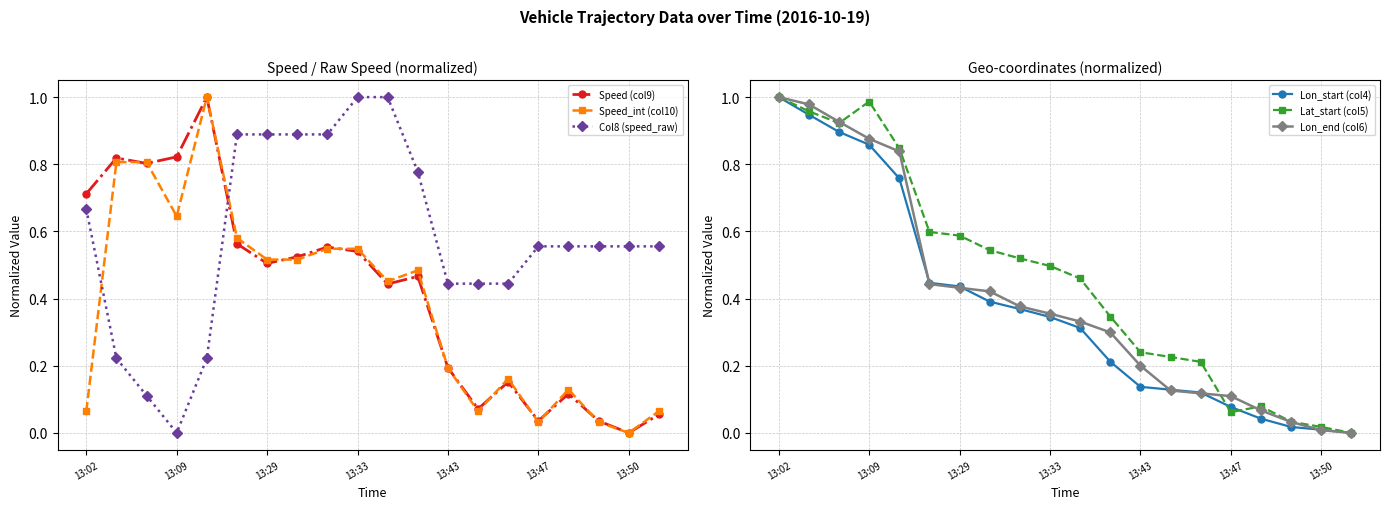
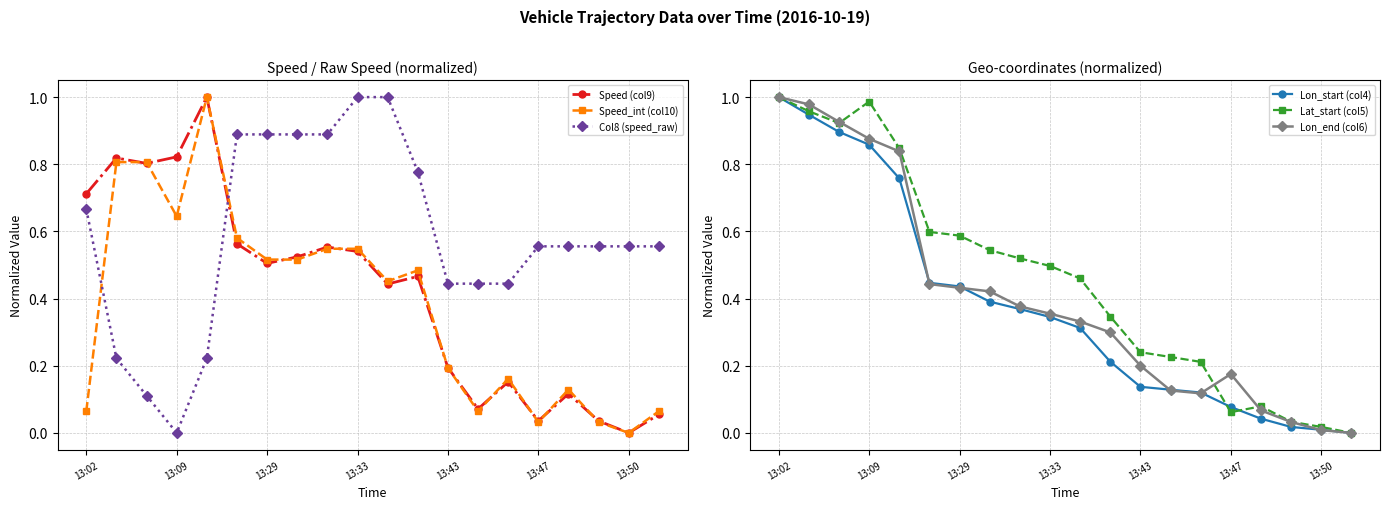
Geo-coordinates (normalized), Lon_end (col6), 13:47: 0.11 -> 0.18
